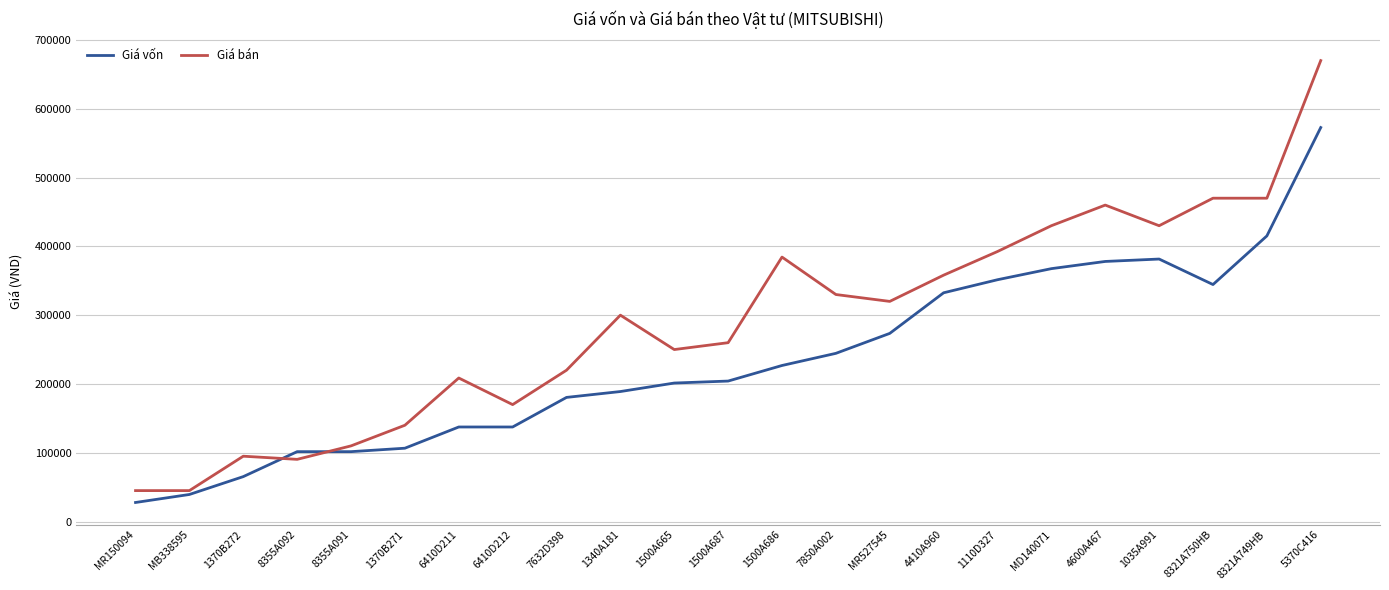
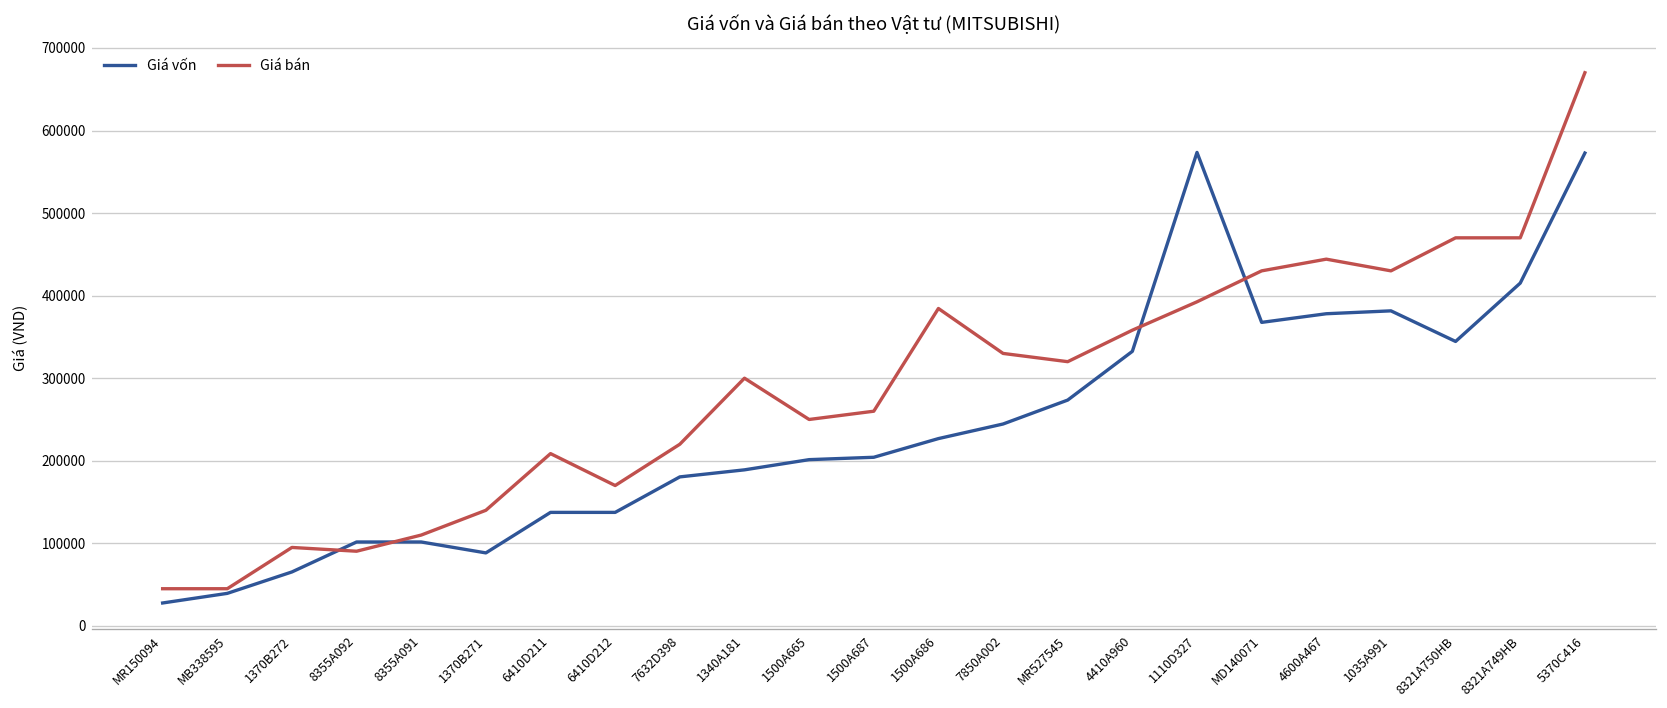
Giá vốn, 1370B271: 110000 -> 90000
Giá vốn, 1110D327: 350000 -> 570000
Giá bán, 4600A467: 460000 -> 440000
